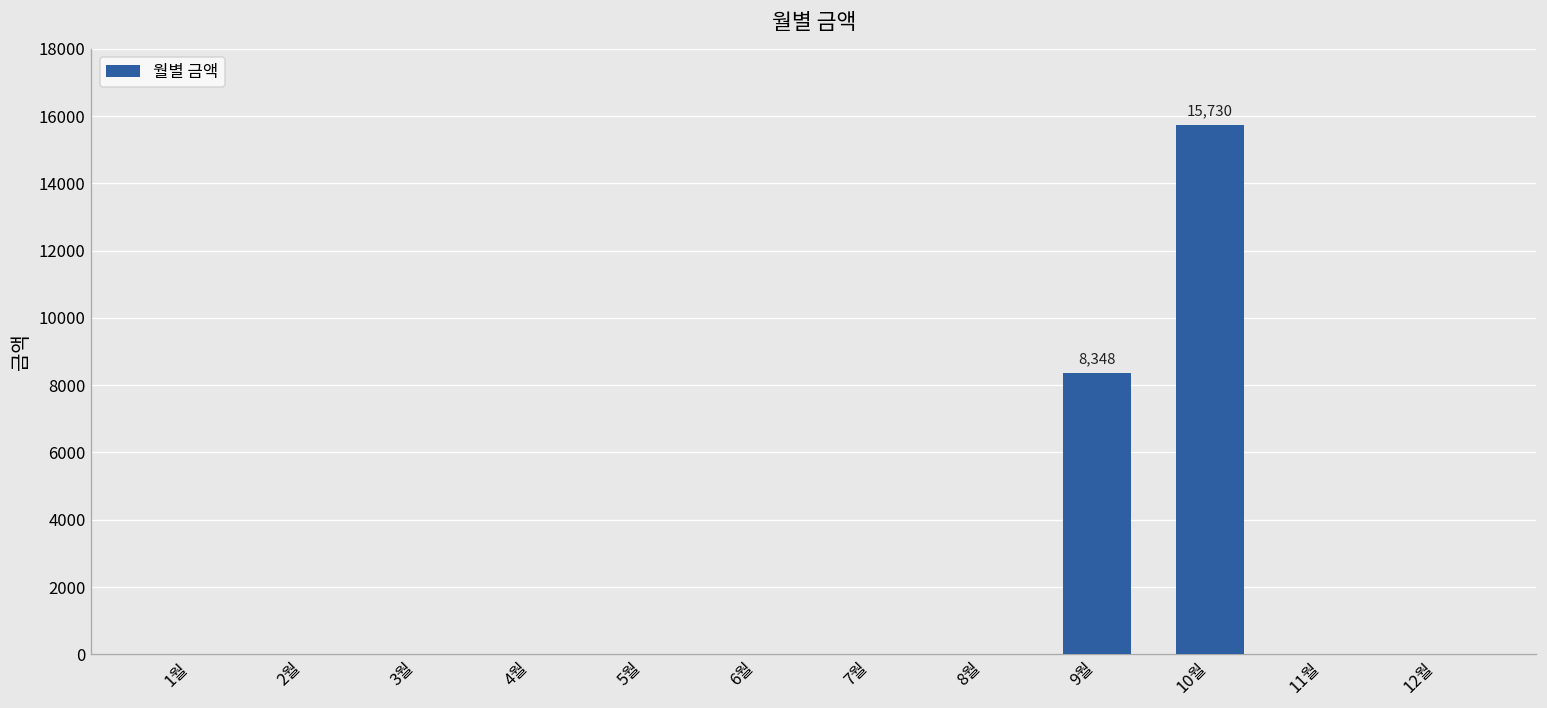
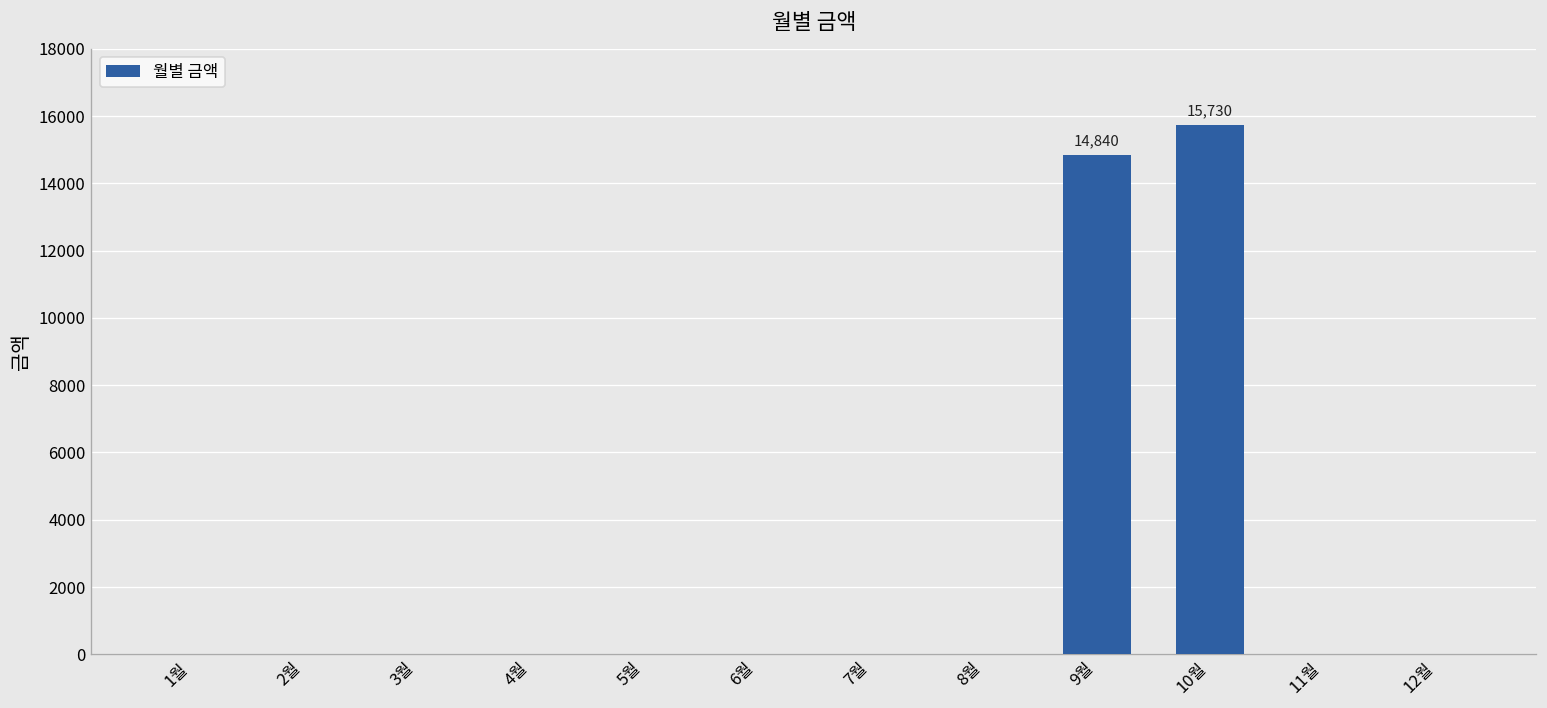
9월: 8,348 -> 14,840
